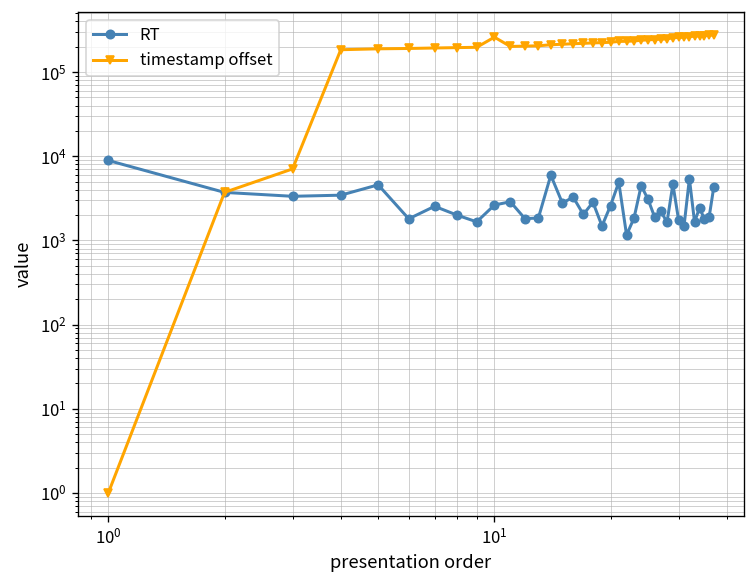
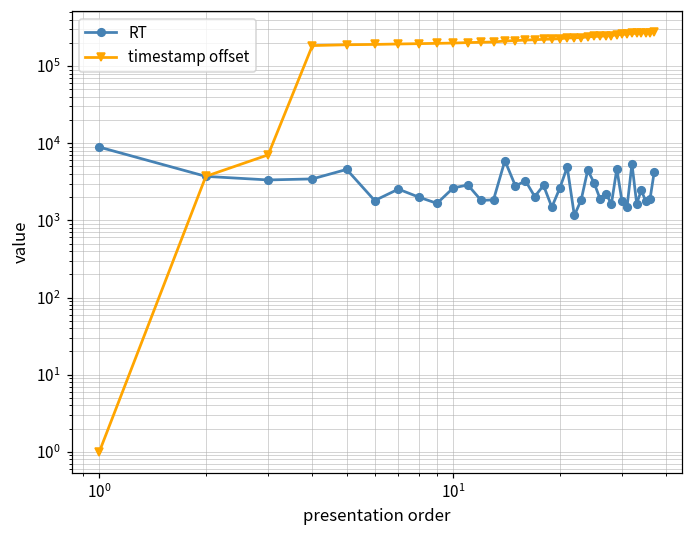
timestamp offset, 10^1: 260000 -> 200000
